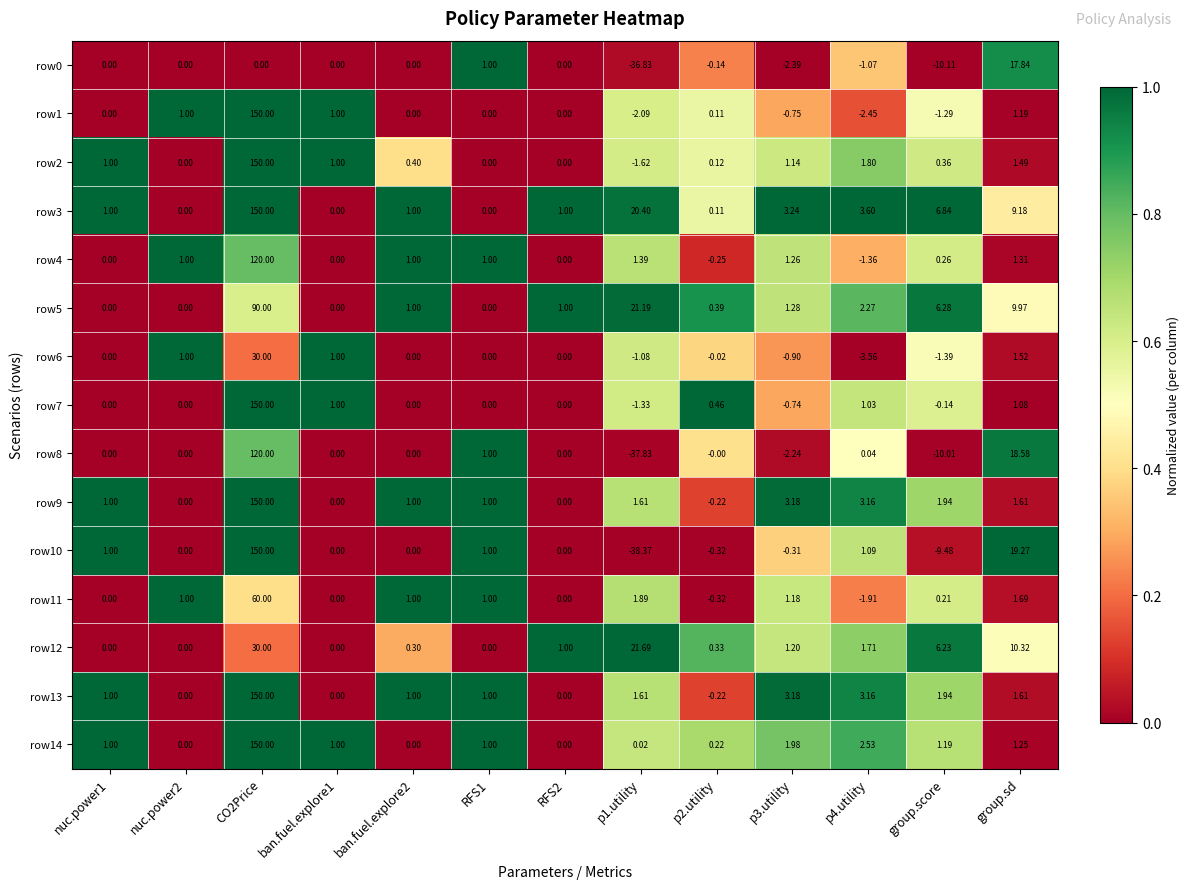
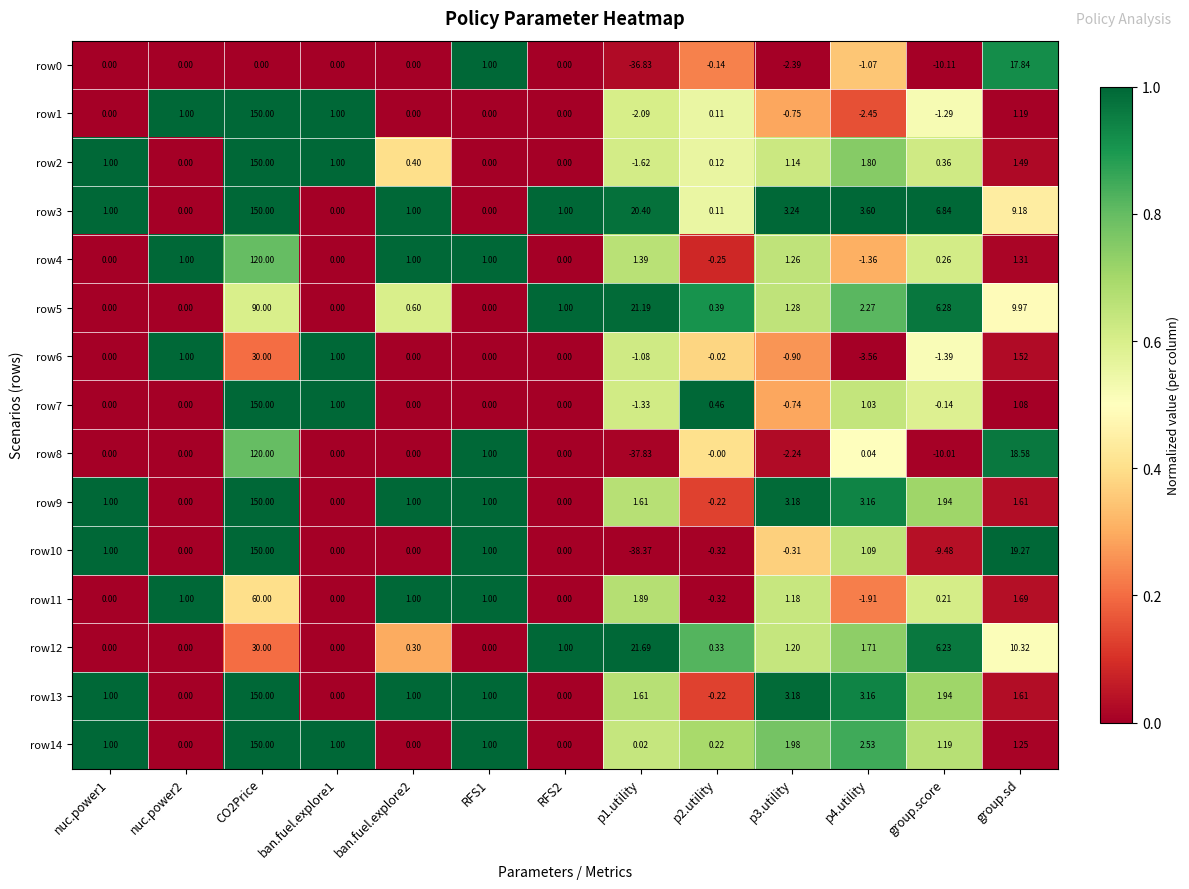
row5, ban.fuel.explore2: 1.00 -> 0.60
